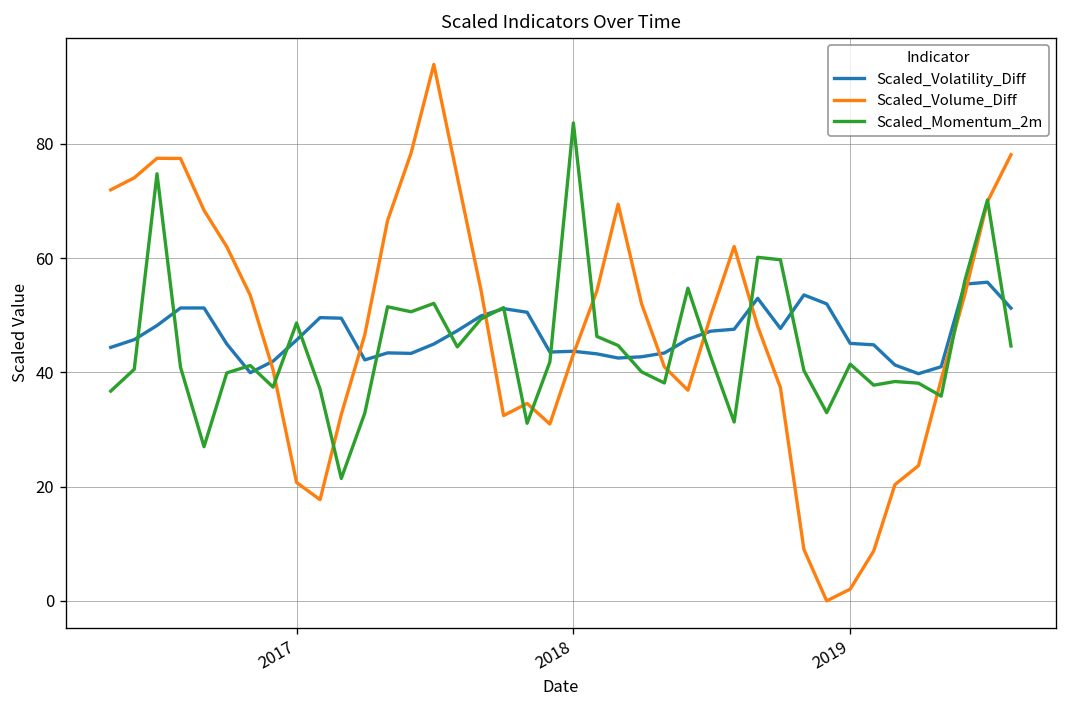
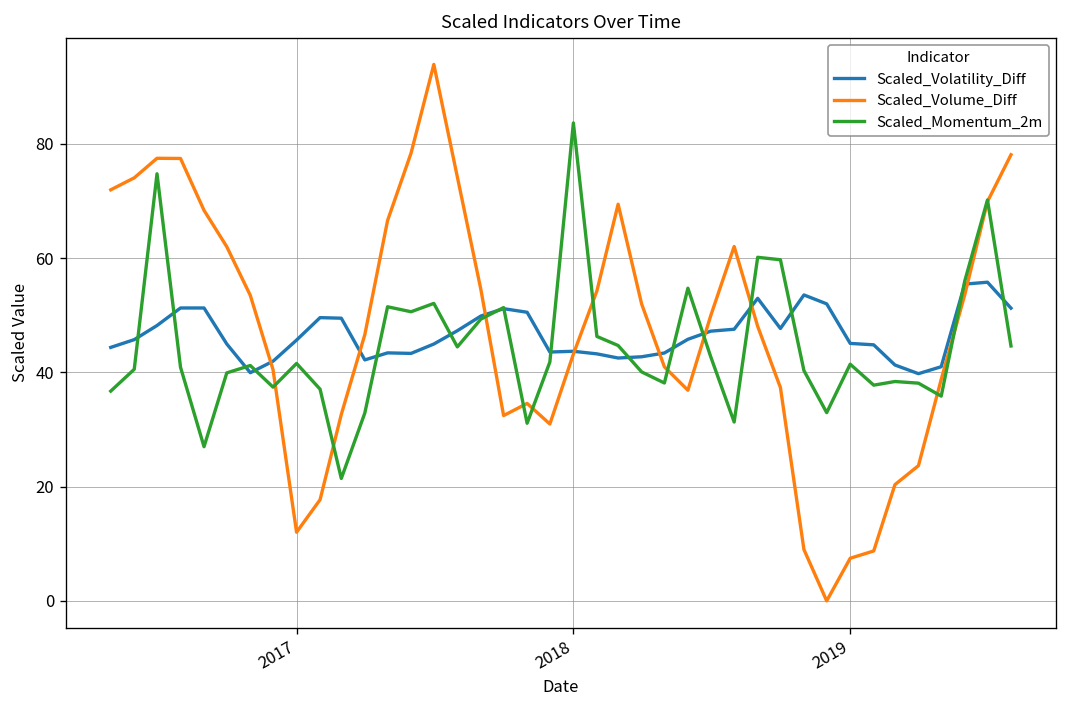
Scaled_Volume_Diff, 2017: 21 -> 12
Scaled_Momentum_2m, 2017: 49 -> 42
Scaled_Volume_Diff, 2019: 2 -> 7
